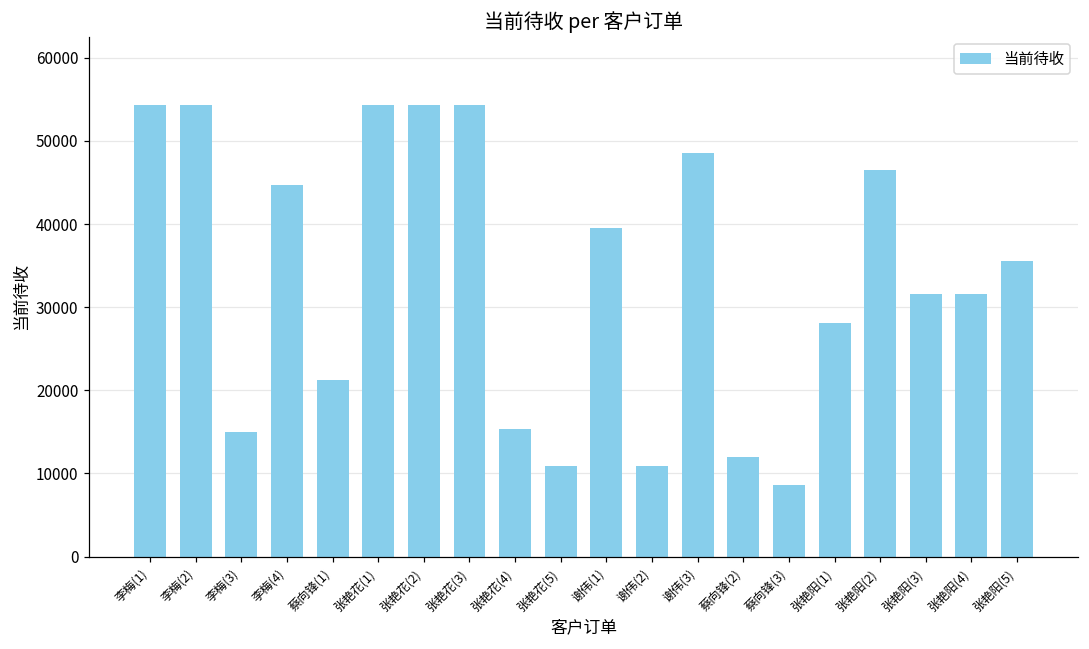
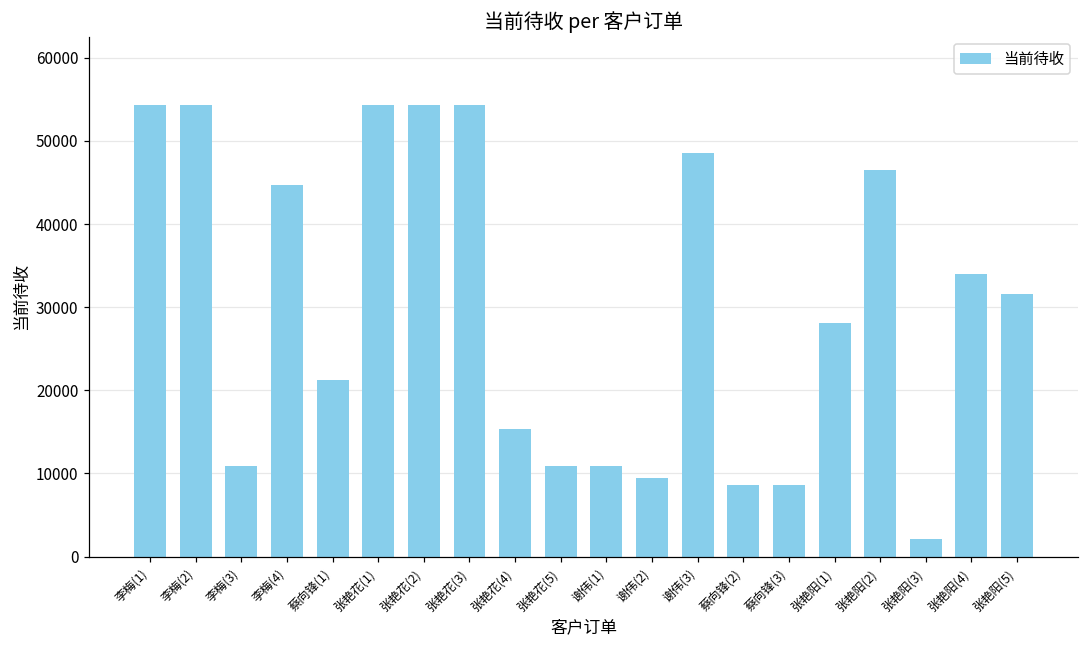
李梅(3): 15000 -> 11000
谢伟(1): 40000 -> 11000
谢伟(2): 11000 -> 9000
蔡向锋(2): 12000 -> 9000
张艳阳(3): 32000 -> 2000
张艳阳(4): 32000 -> 34000
张艳阳(5): 36000 -> 32000
